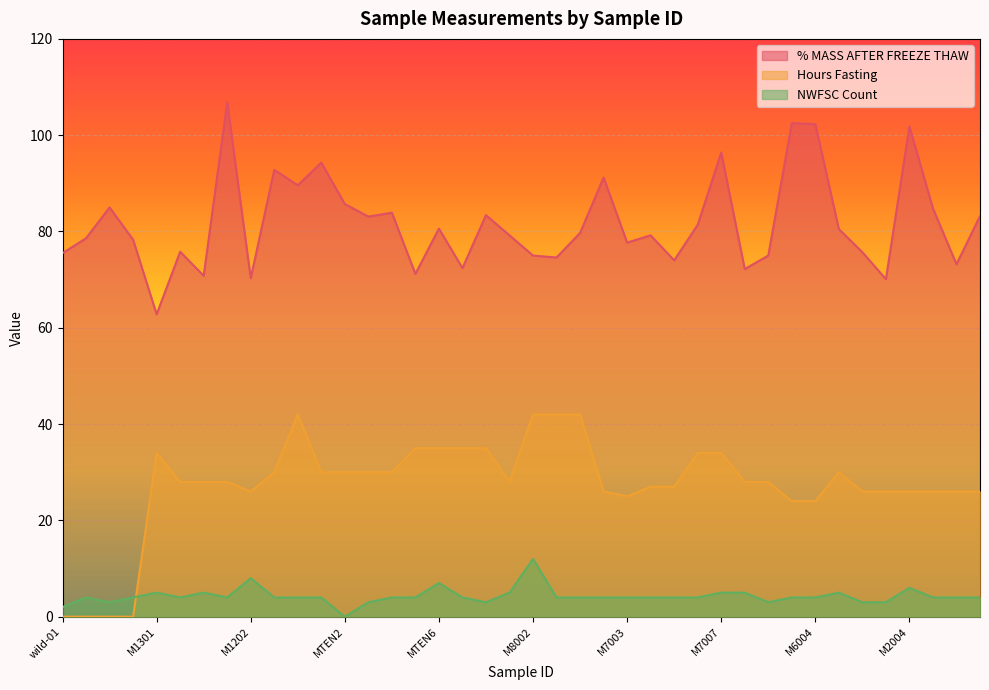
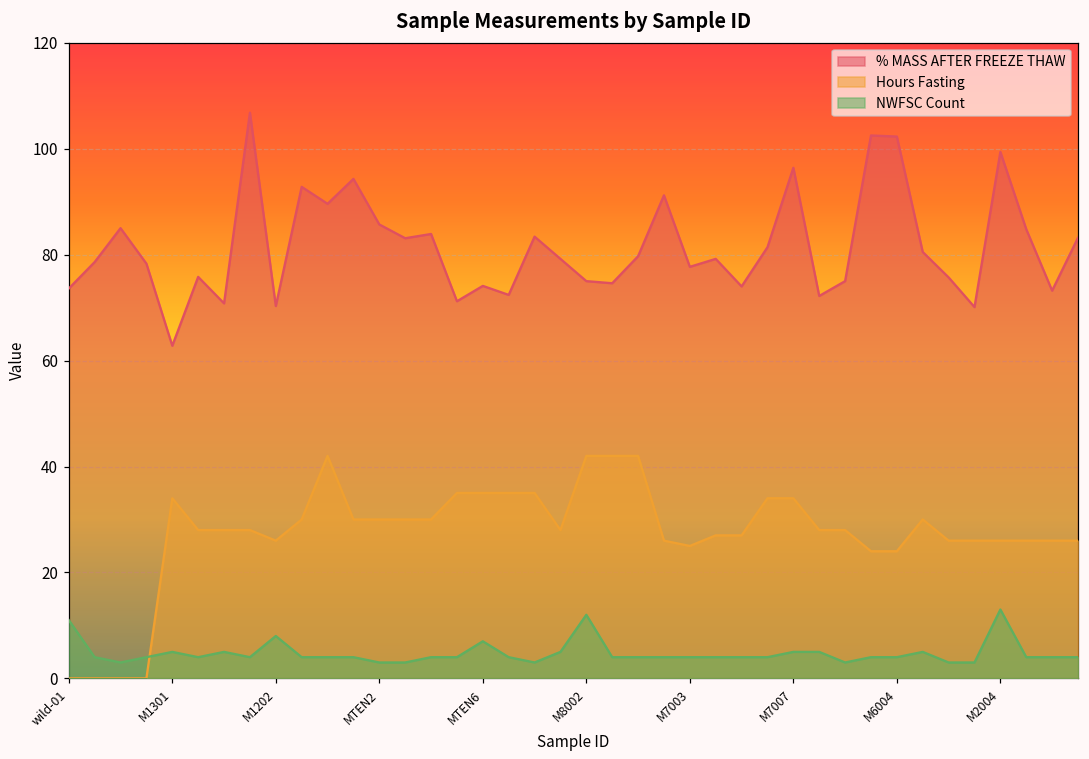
% MASS AFTER FREEZE THAW, wild-01: 76 -> 74
NWFSC Count, wild-01: 2 -> 11
NWFSC Count, MTEN2: 0 -> 3
% MASS AFTER FREEZE THAW, MTEN6: 81 -> 74
% MASS AFTER FREEZE THAW, M2004: 102 -> 99
NWFSC Count, M2004: 6 -> 13
